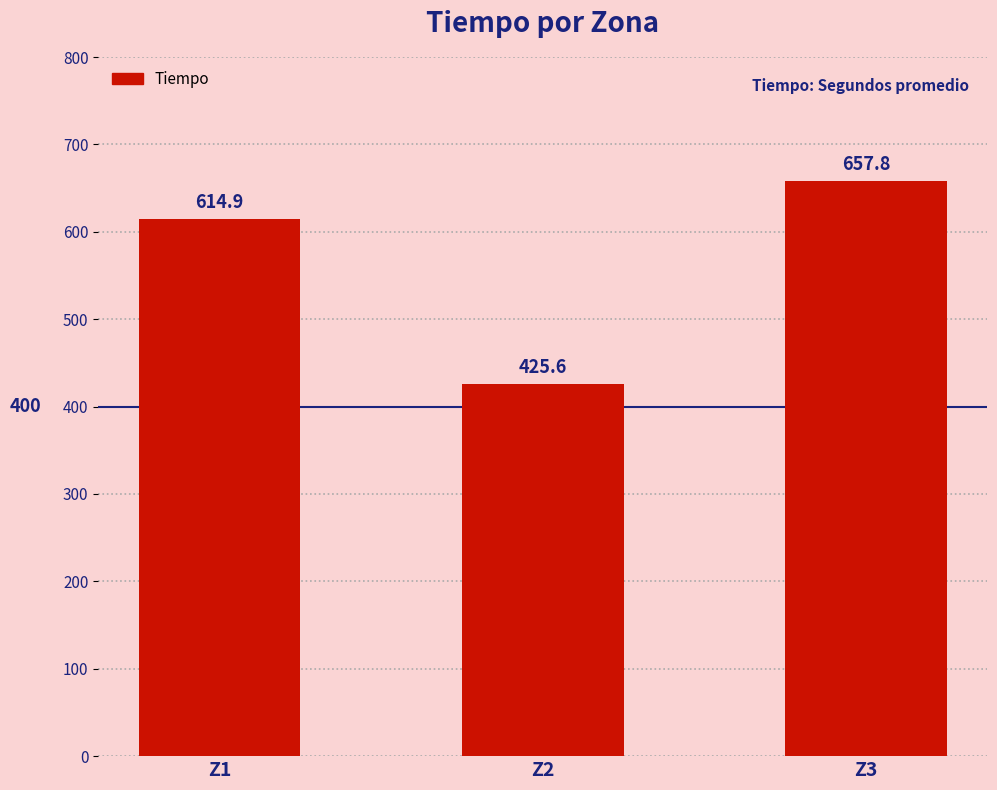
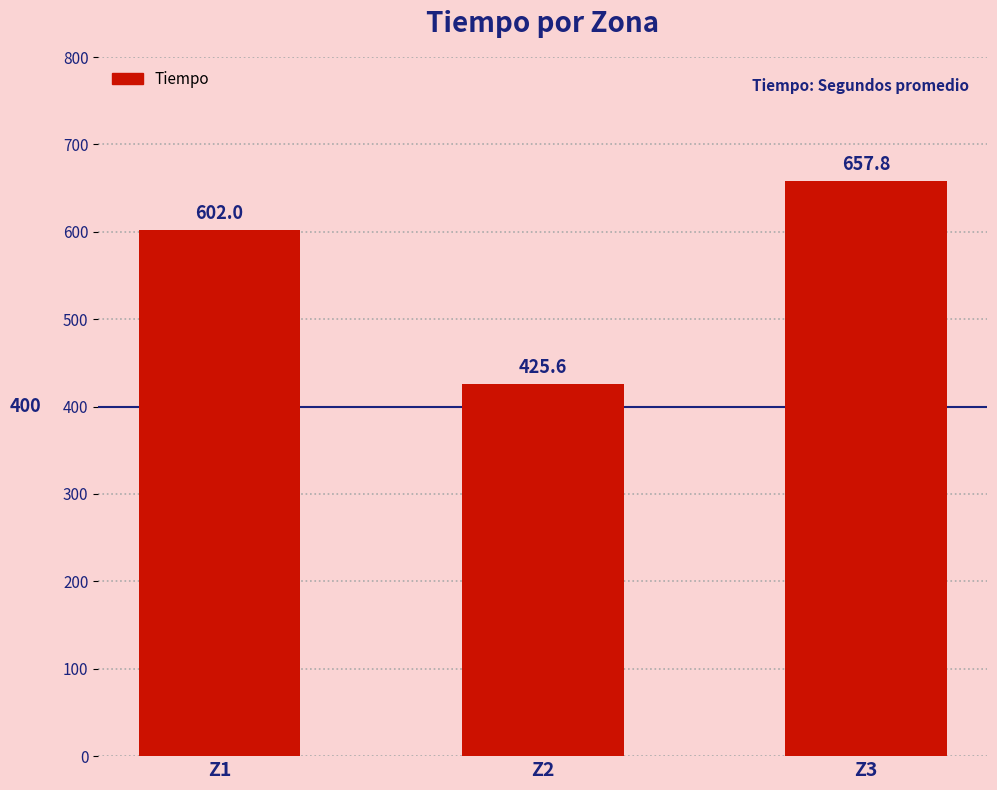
Z1: 614.9 -> 602.0
